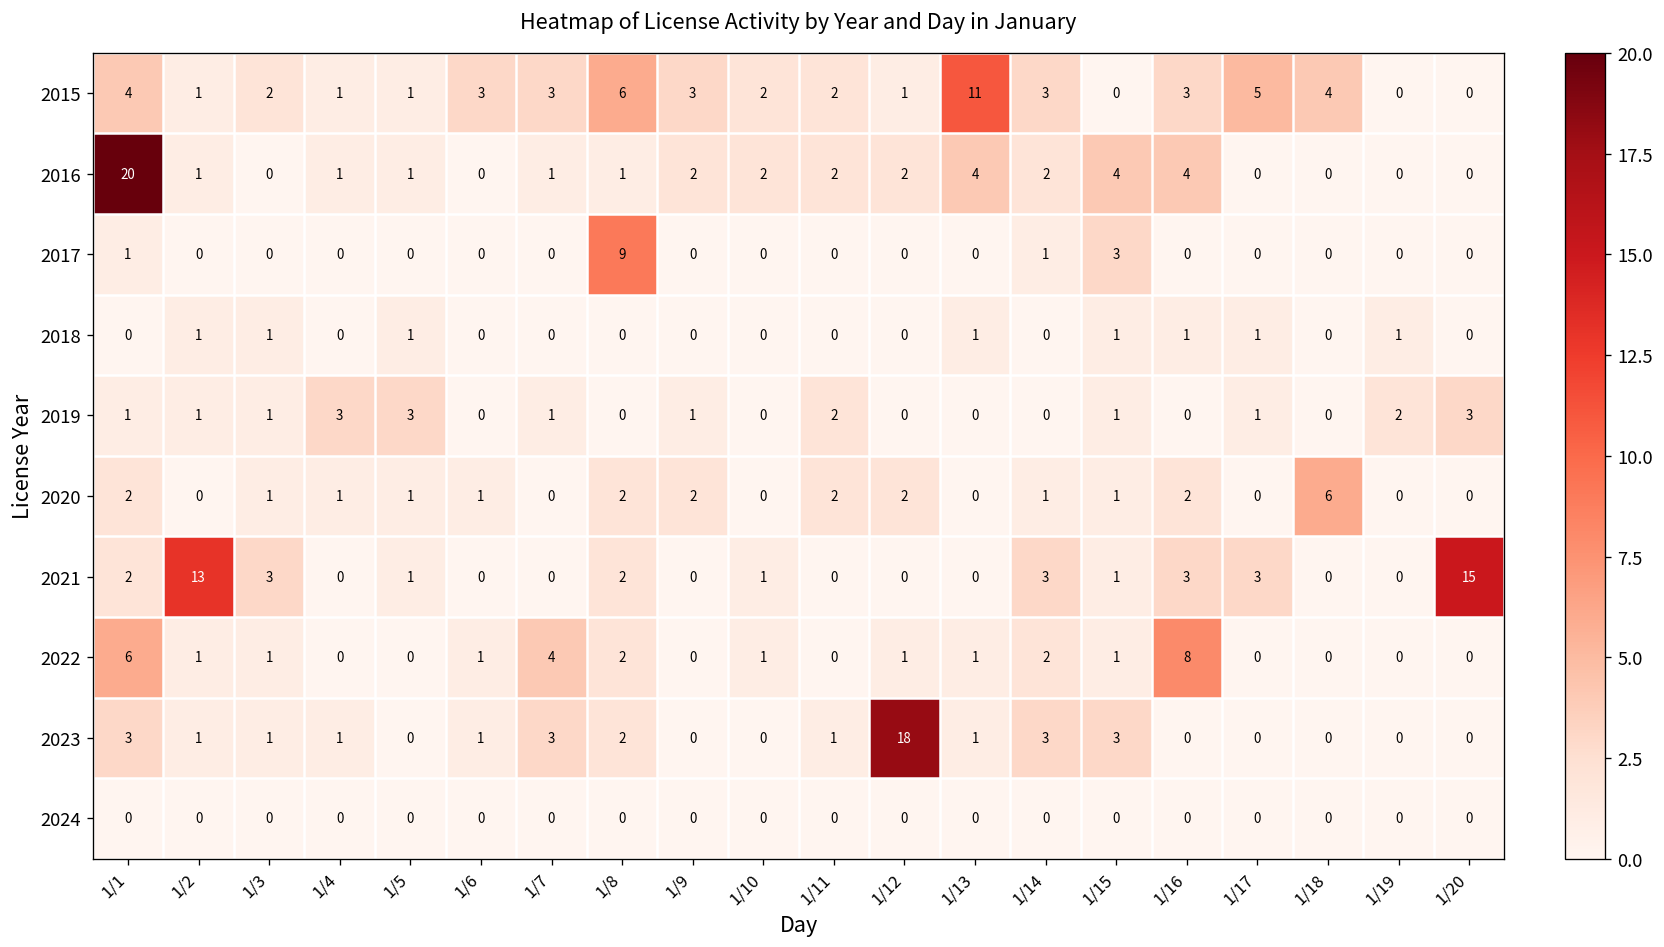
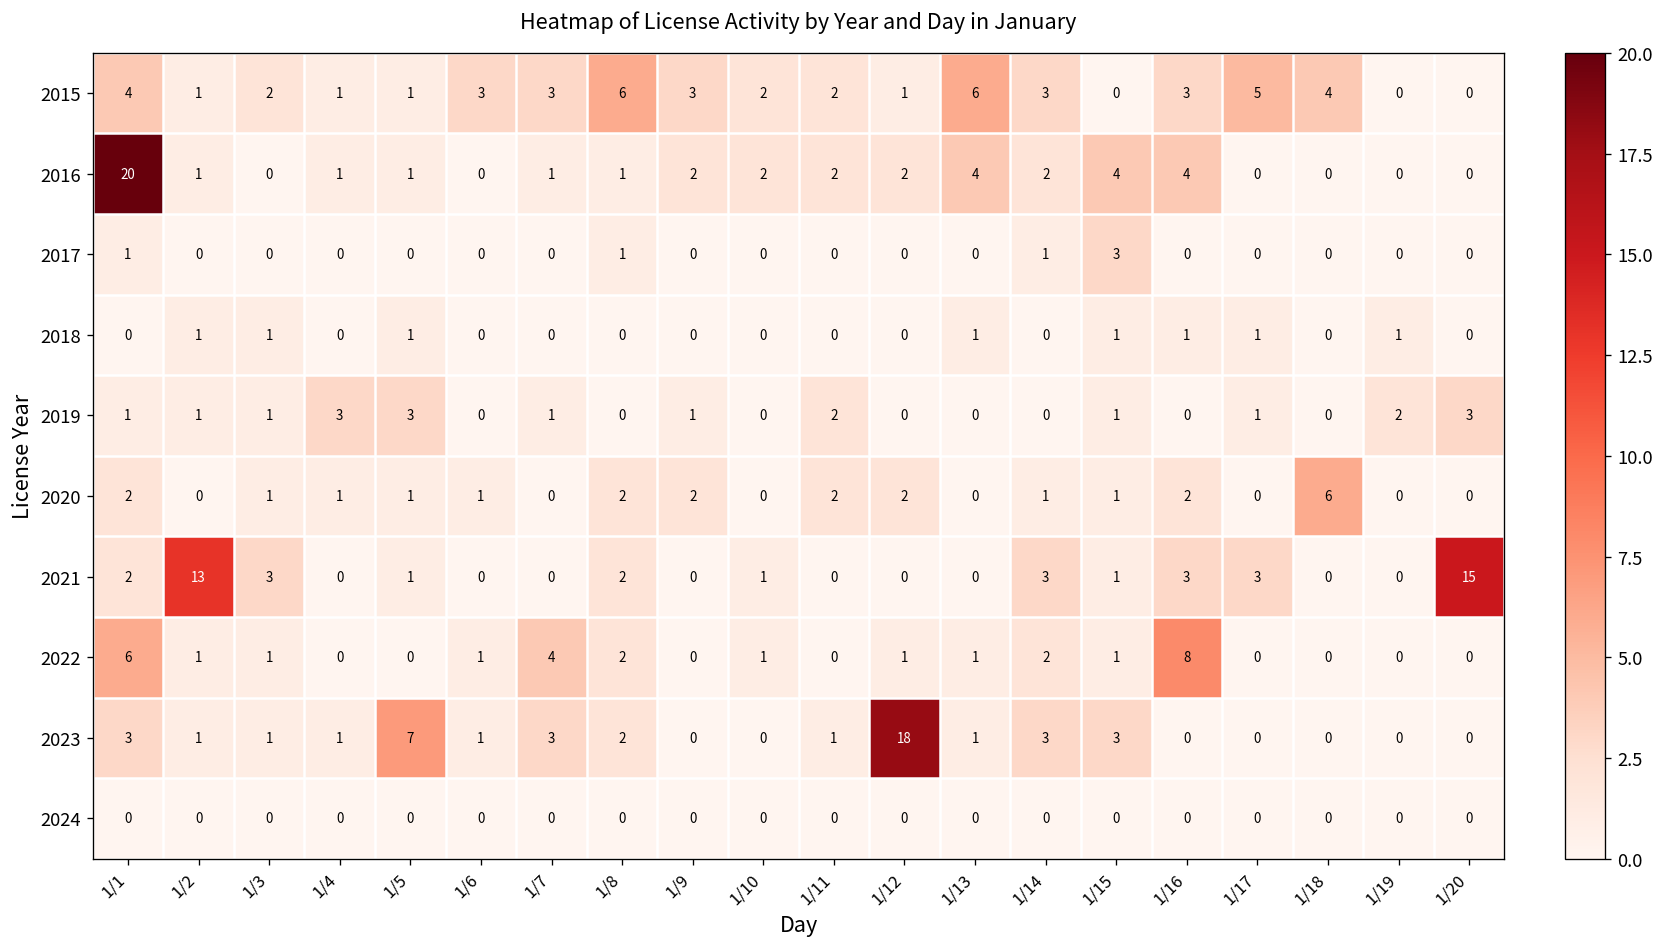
2015, 1/13: 11 -> 6
2017, 1/8: 9 -> 1
2023, 1/5: 0 -> 7
